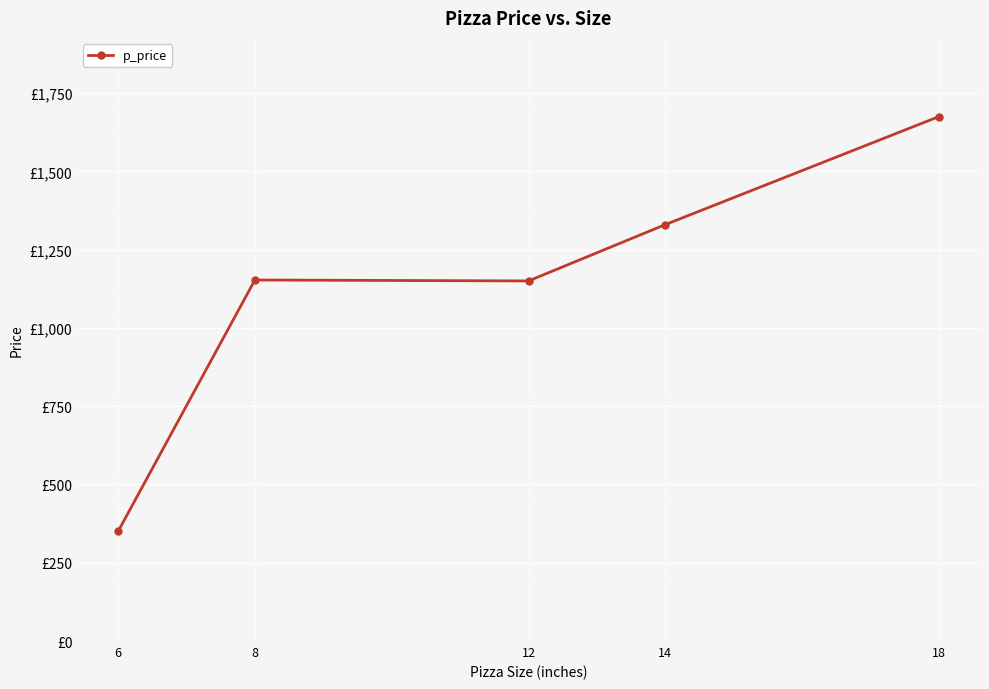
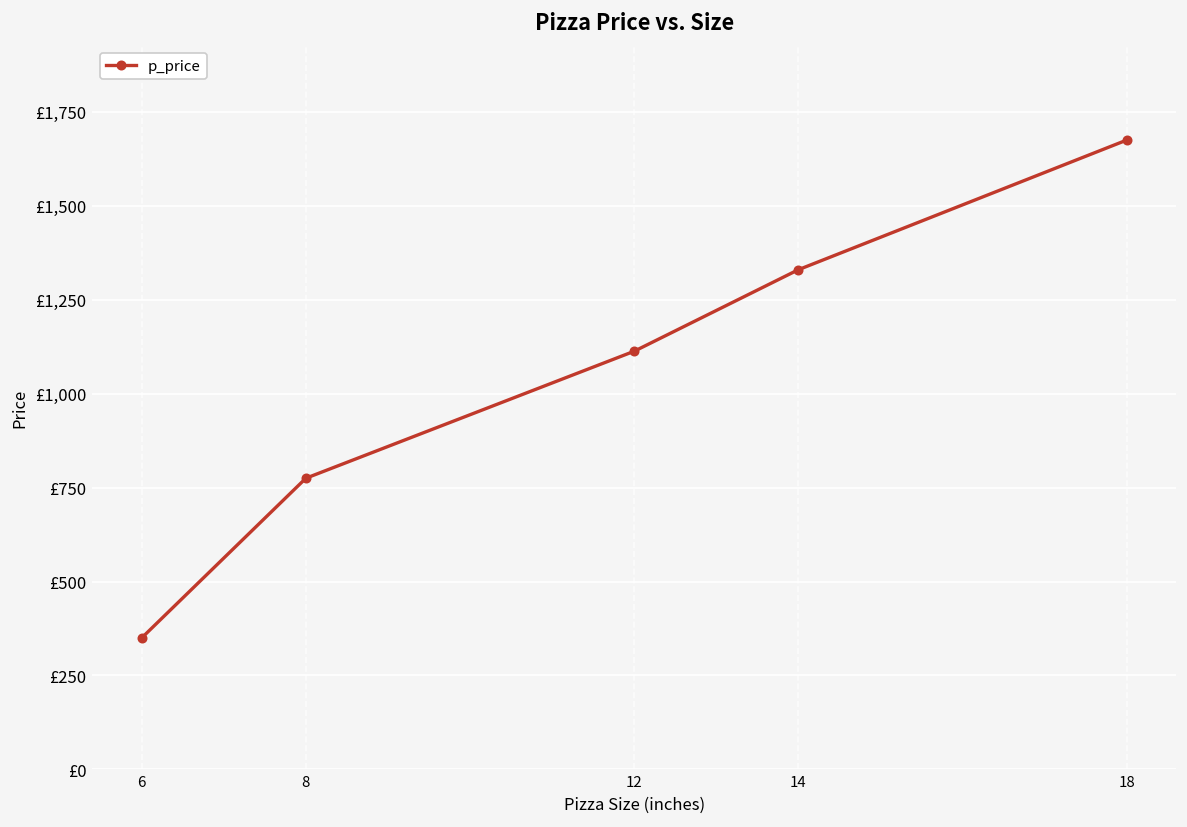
8: £1,150 -> £780
12: £1,150 -> £1,110
